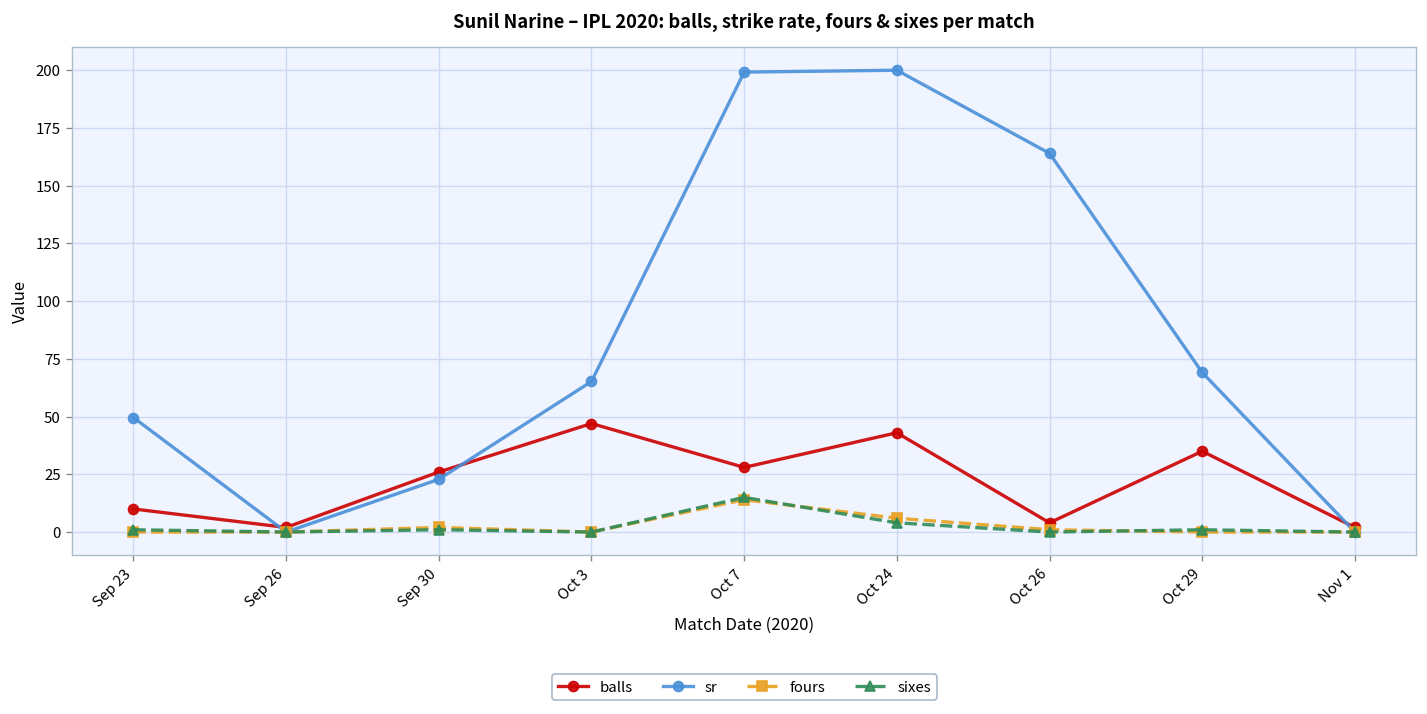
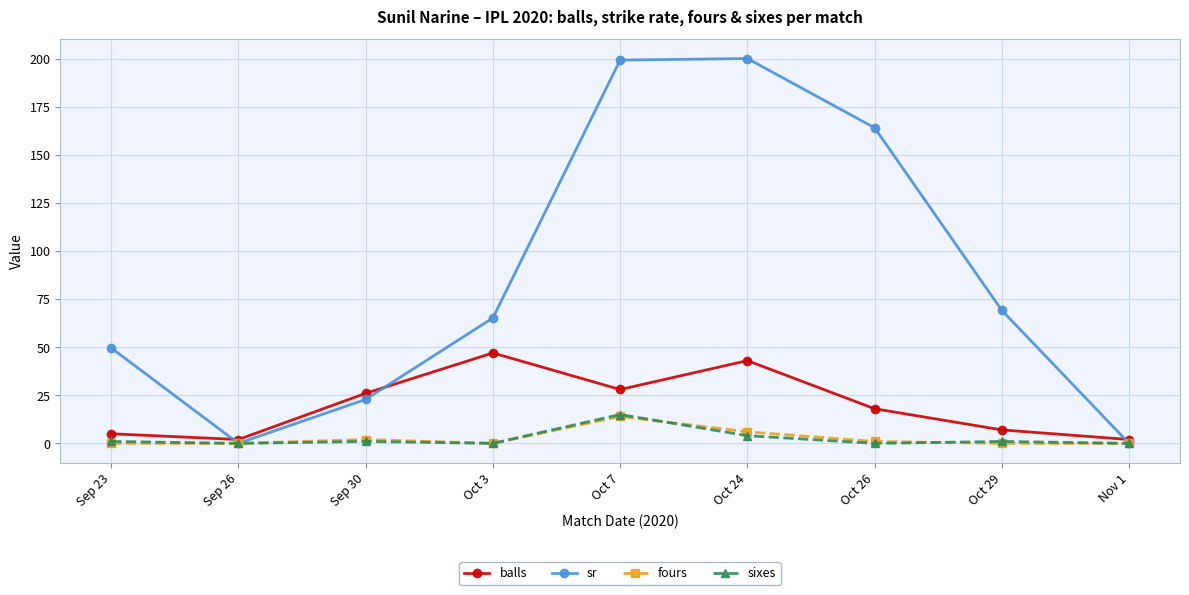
balls, Sep 23: 10 -> 5
balls, Oct 26: 4 -> 18
balls, Oct 29: 35 -> 7
